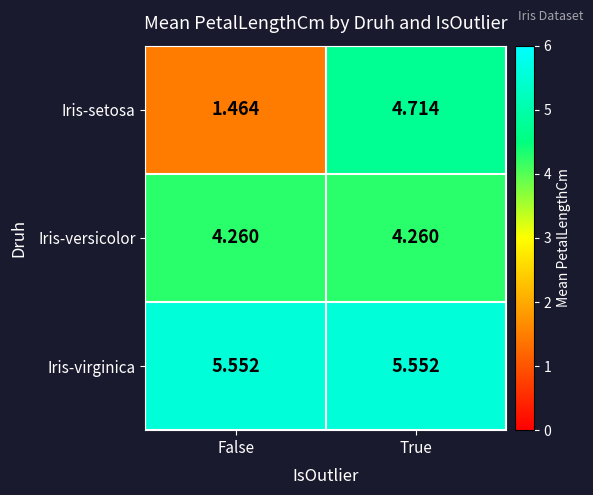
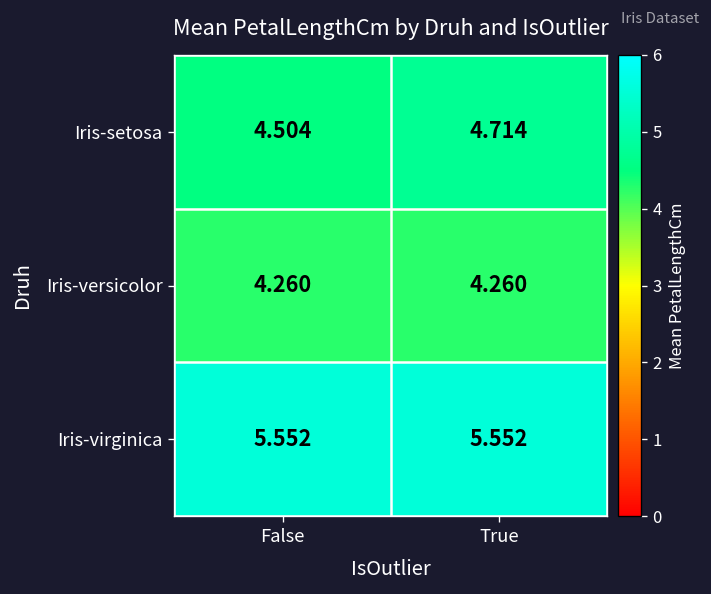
Iris-setosa, False: 1.464 -> 4.504
